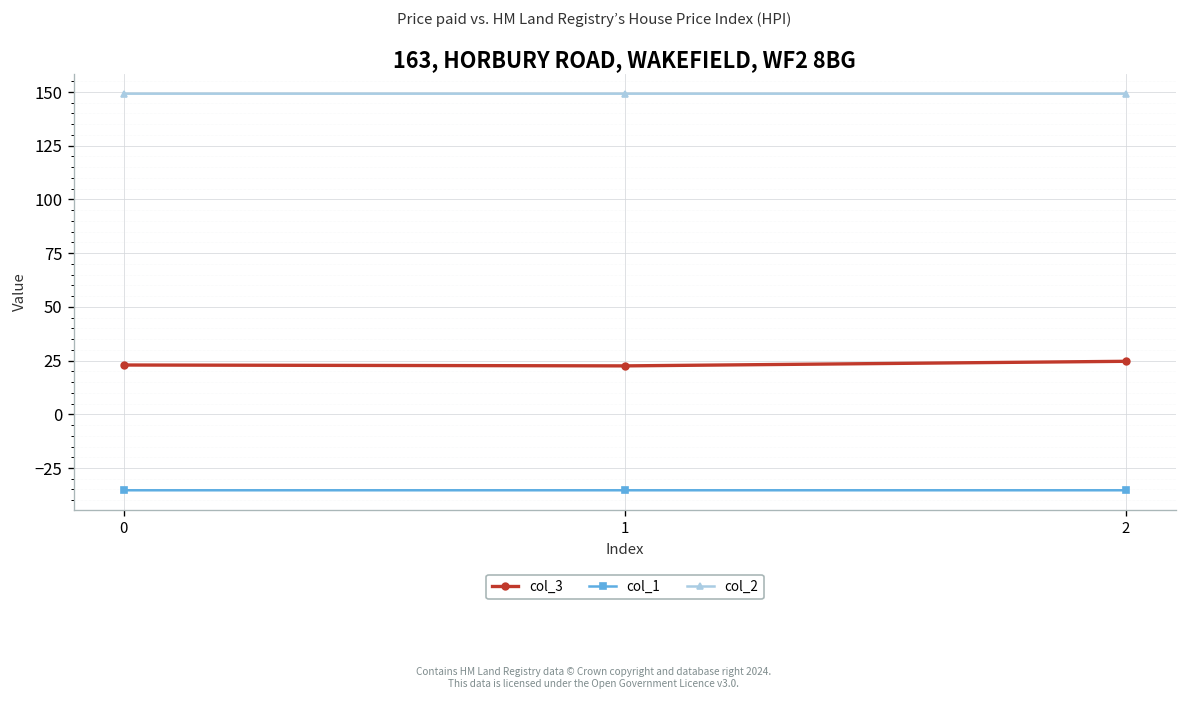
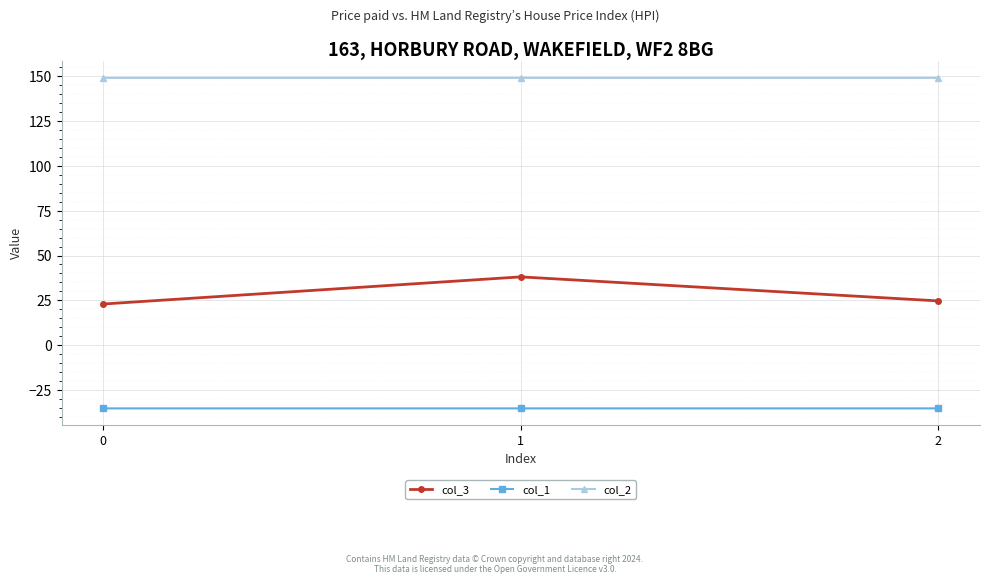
col_3, 1: 23 -> 38
